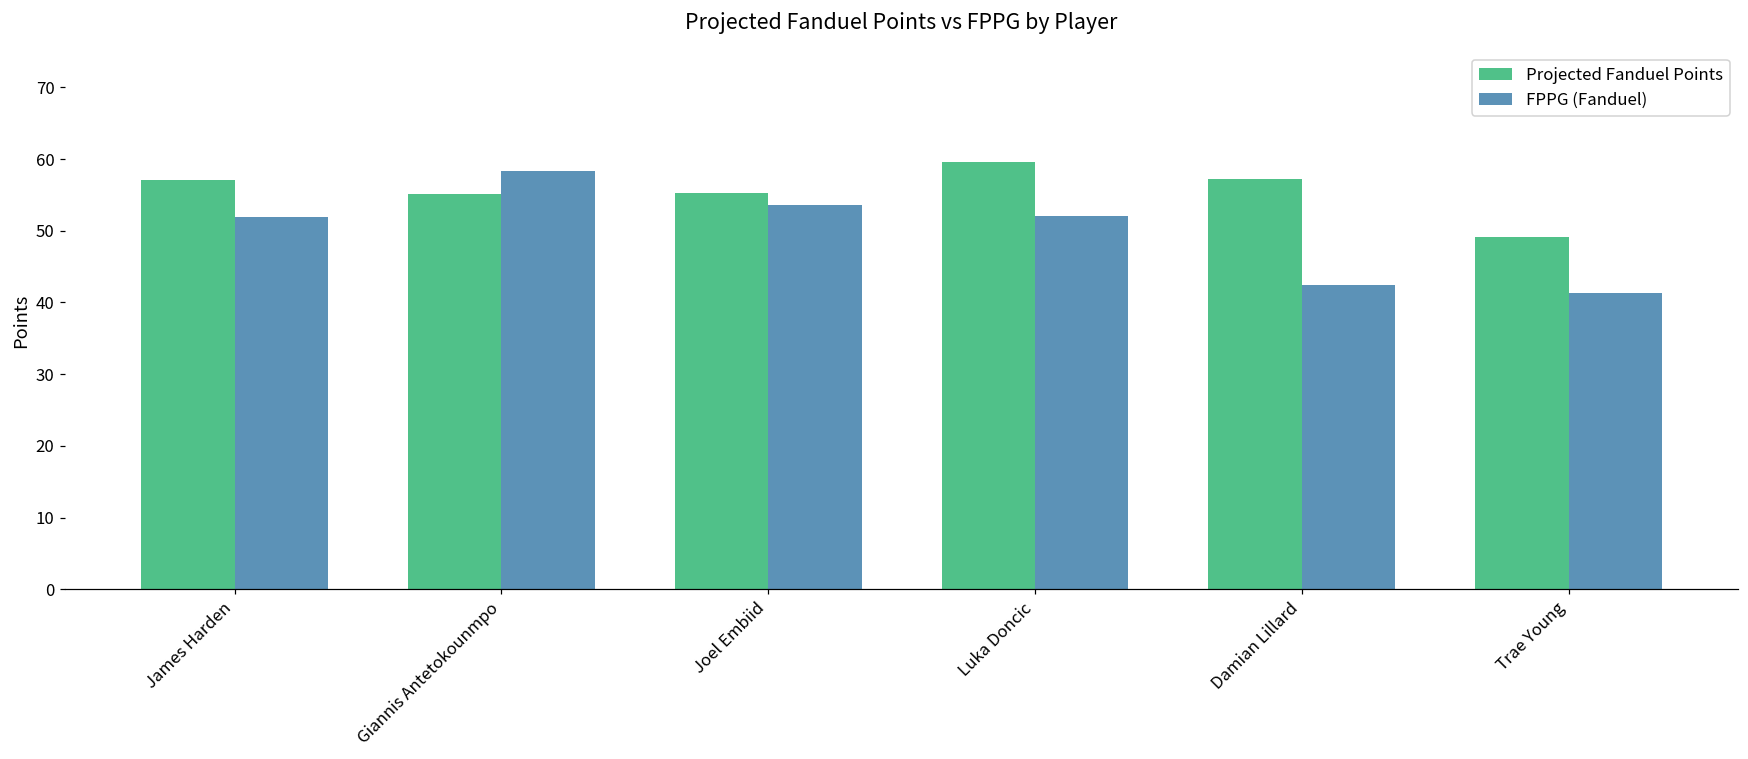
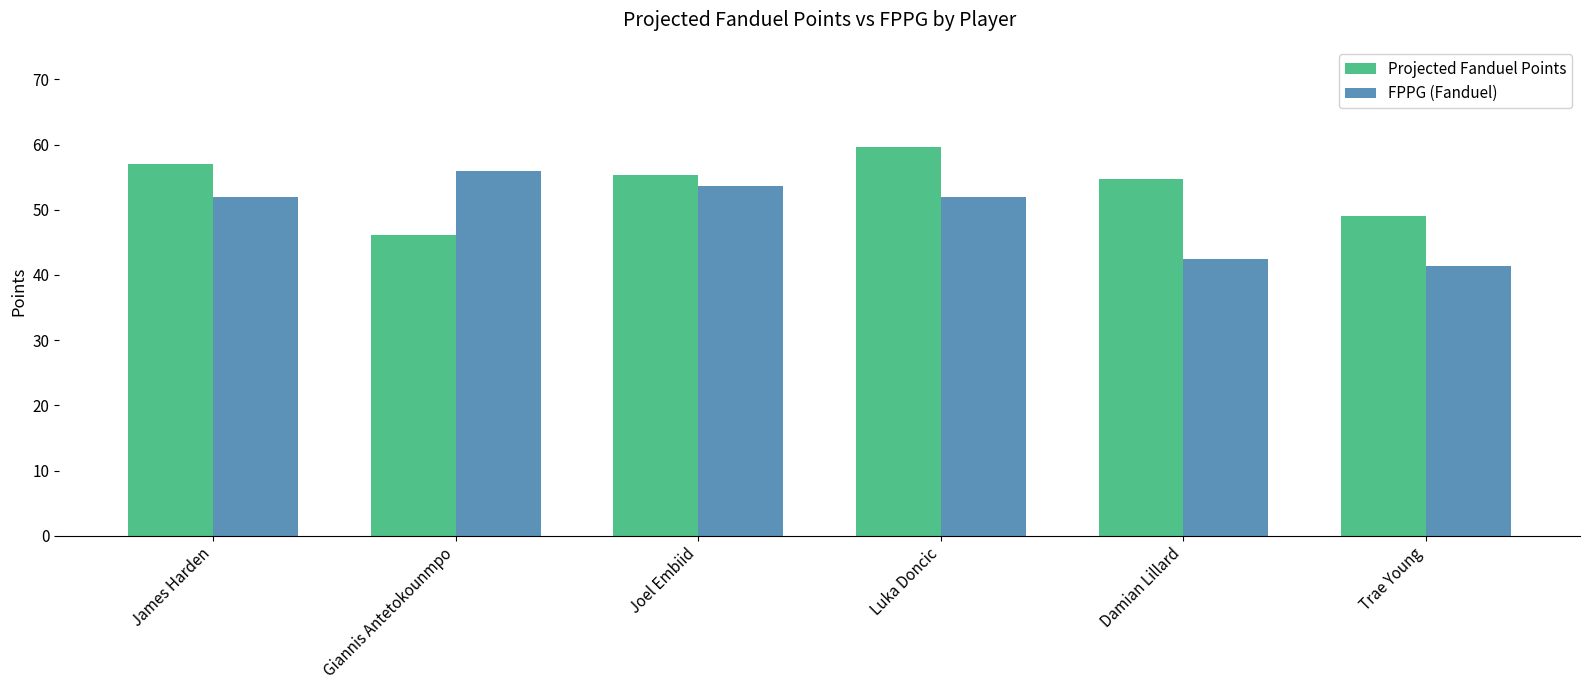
Projected Fanduel Points, Giannis Antetokounmpo: 55 -> 46
FPPG (Fanduel), Giannis Antetokounmpo: 58 -> 56
Projected Fanduel Points, Damian Lillard: 57 -> 55
